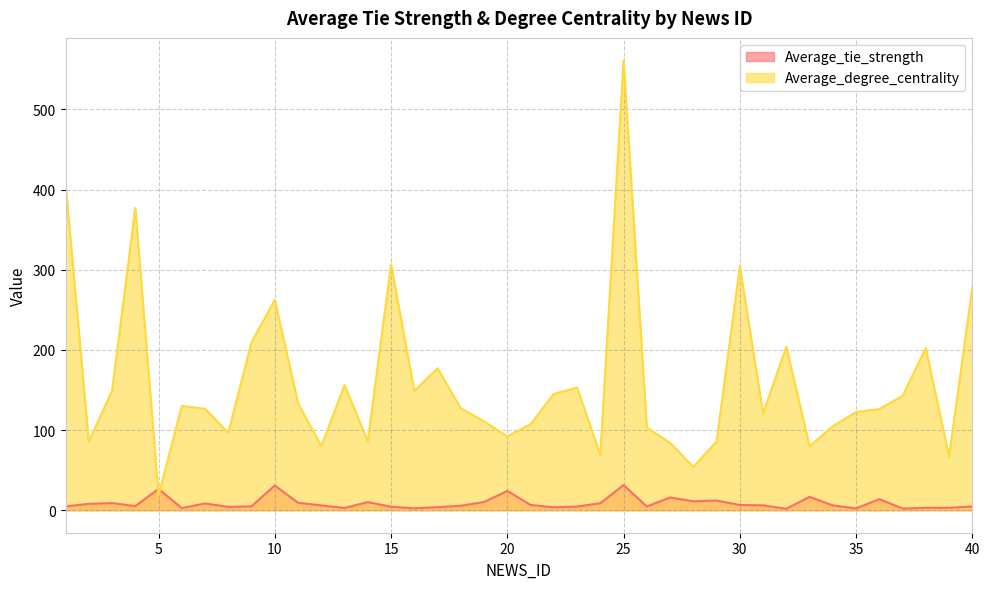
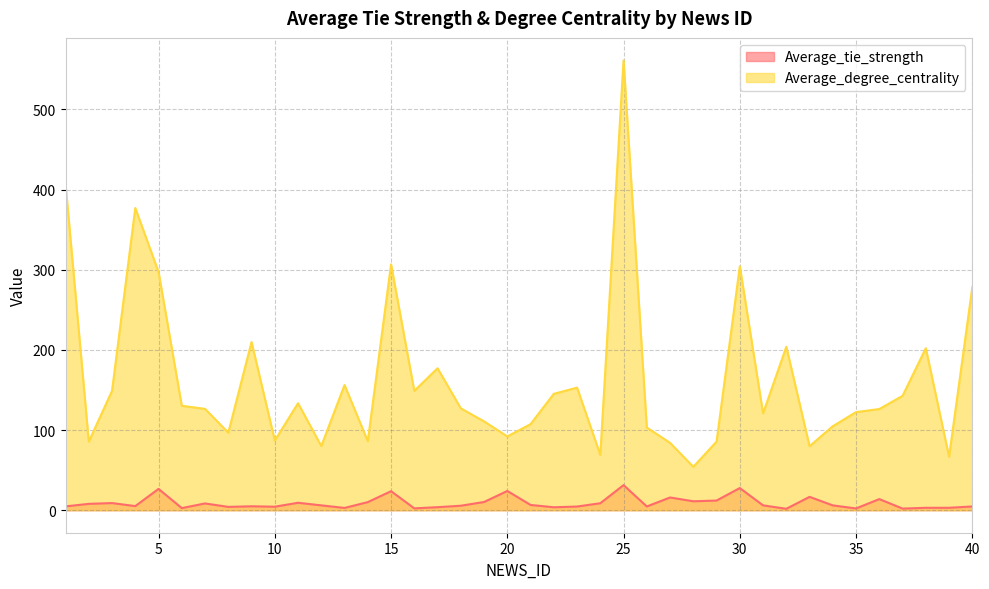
Average_degree_centrality, 5: 20 -> 300
Average_tie_strength, 10: 30 -> 0
Average_degree_centrality, 10: 260 -> 90
Average_tie_strength, 15: 0 -> 20
Average_tie_strength, 30: 10 -> 30
